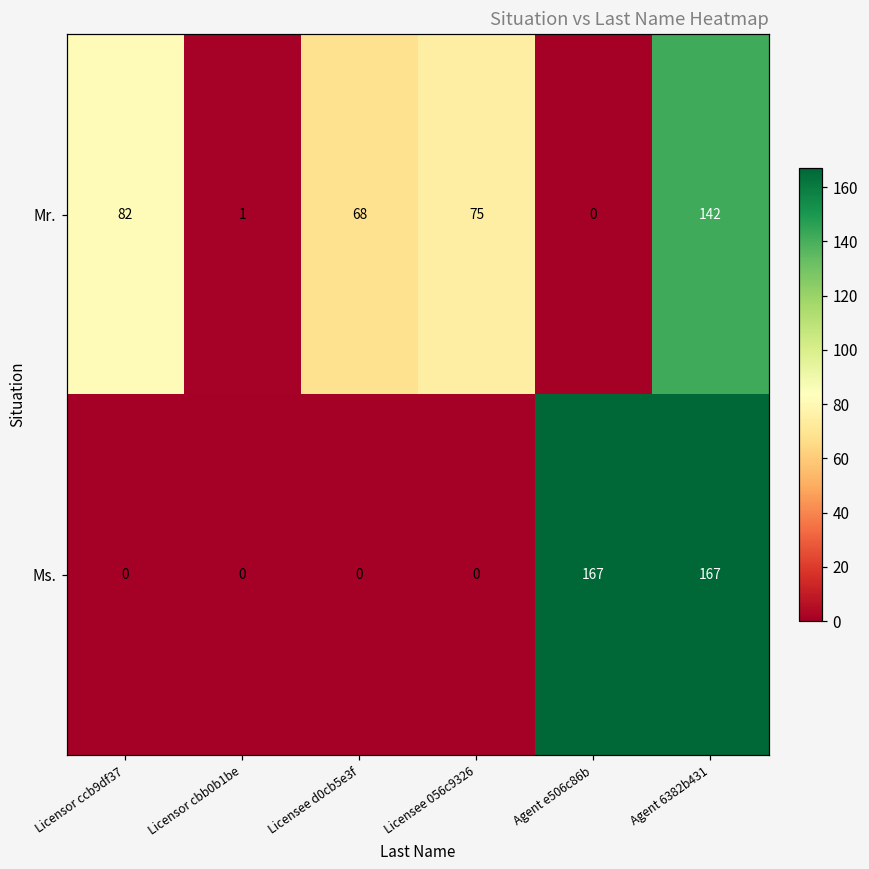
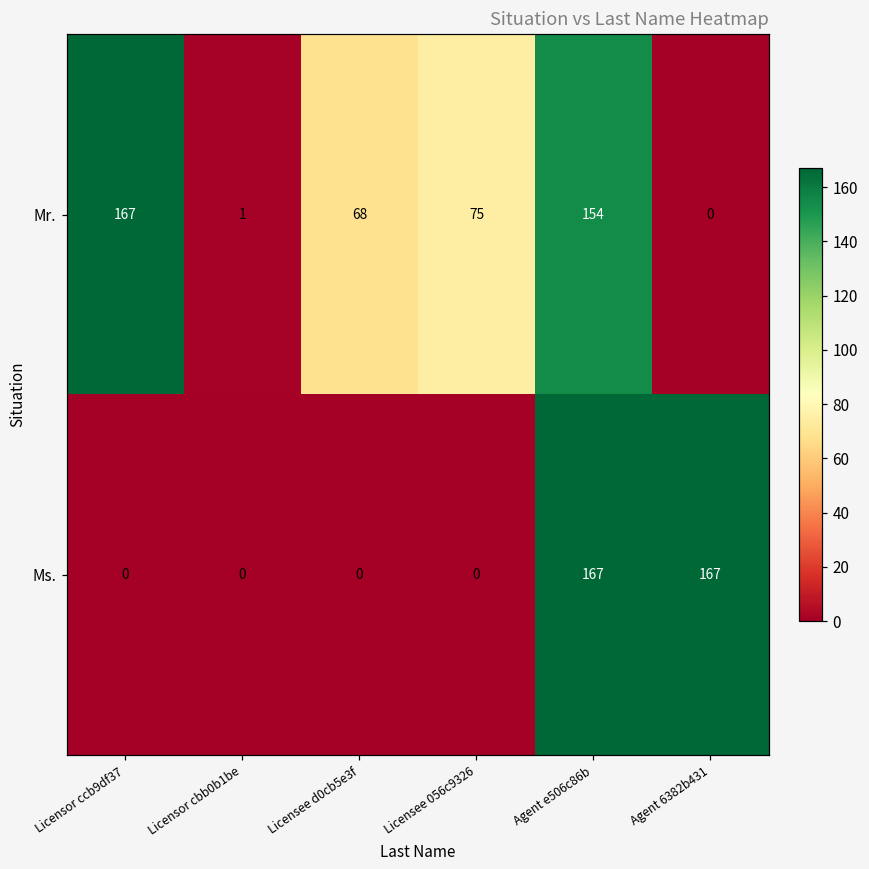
Mr., Licensor ccb9df37: 82 -> 167
Mr., Agent e506c86b: 0 -> 154
Mr., Agent 6382b431: 142 -> 0
